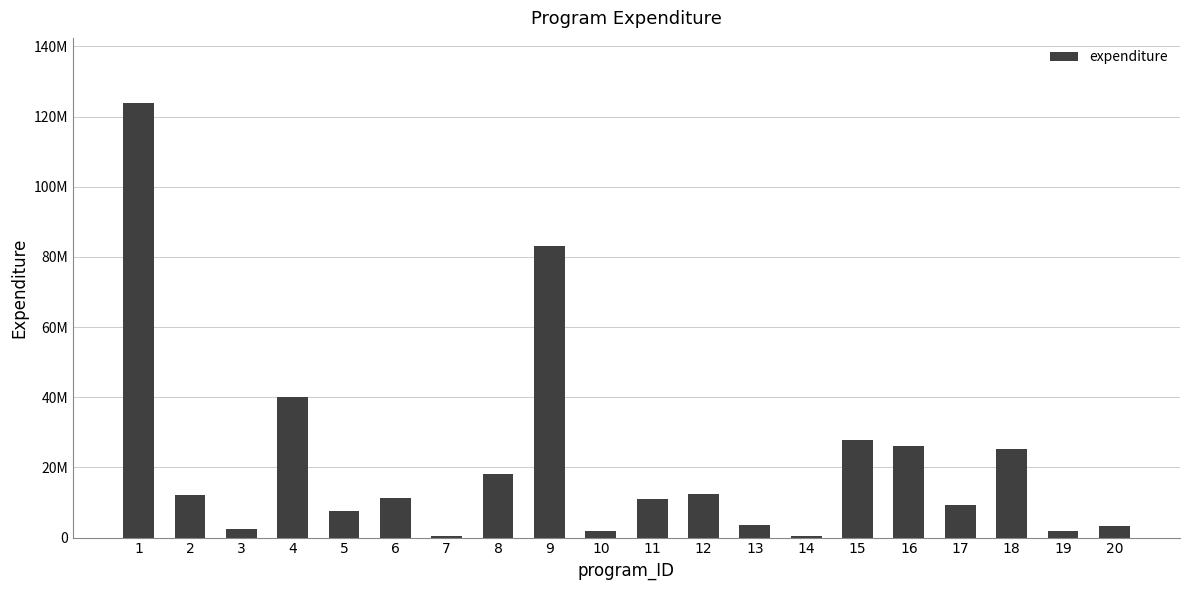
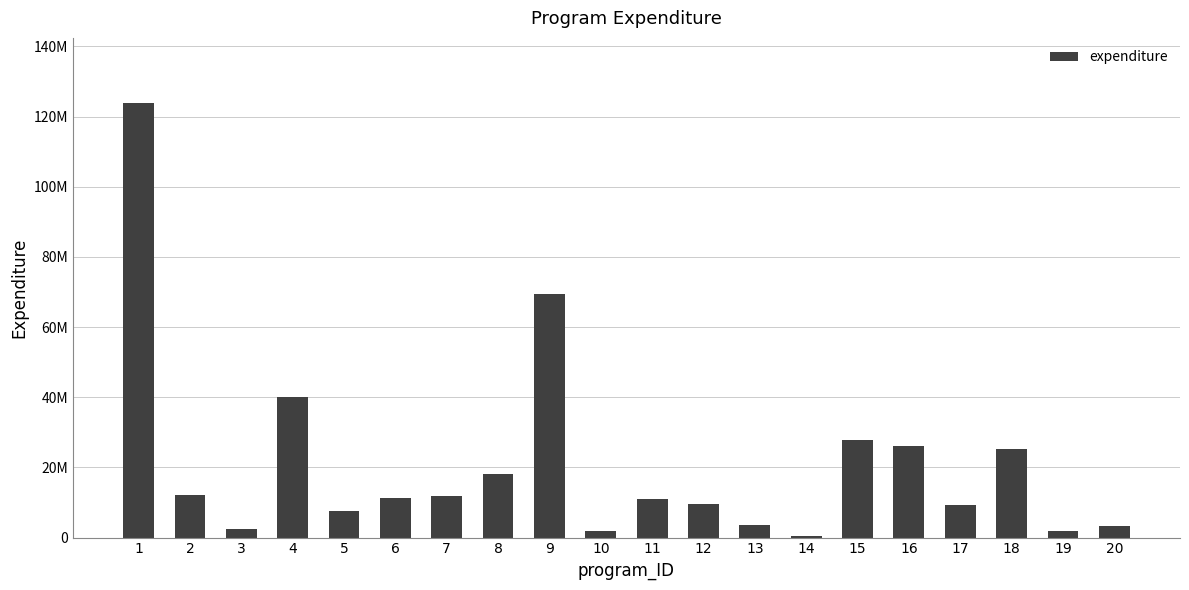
7: 0 -> 12000000
9: 83000000 -> 69000000
12: 12000000 -> 10000000
